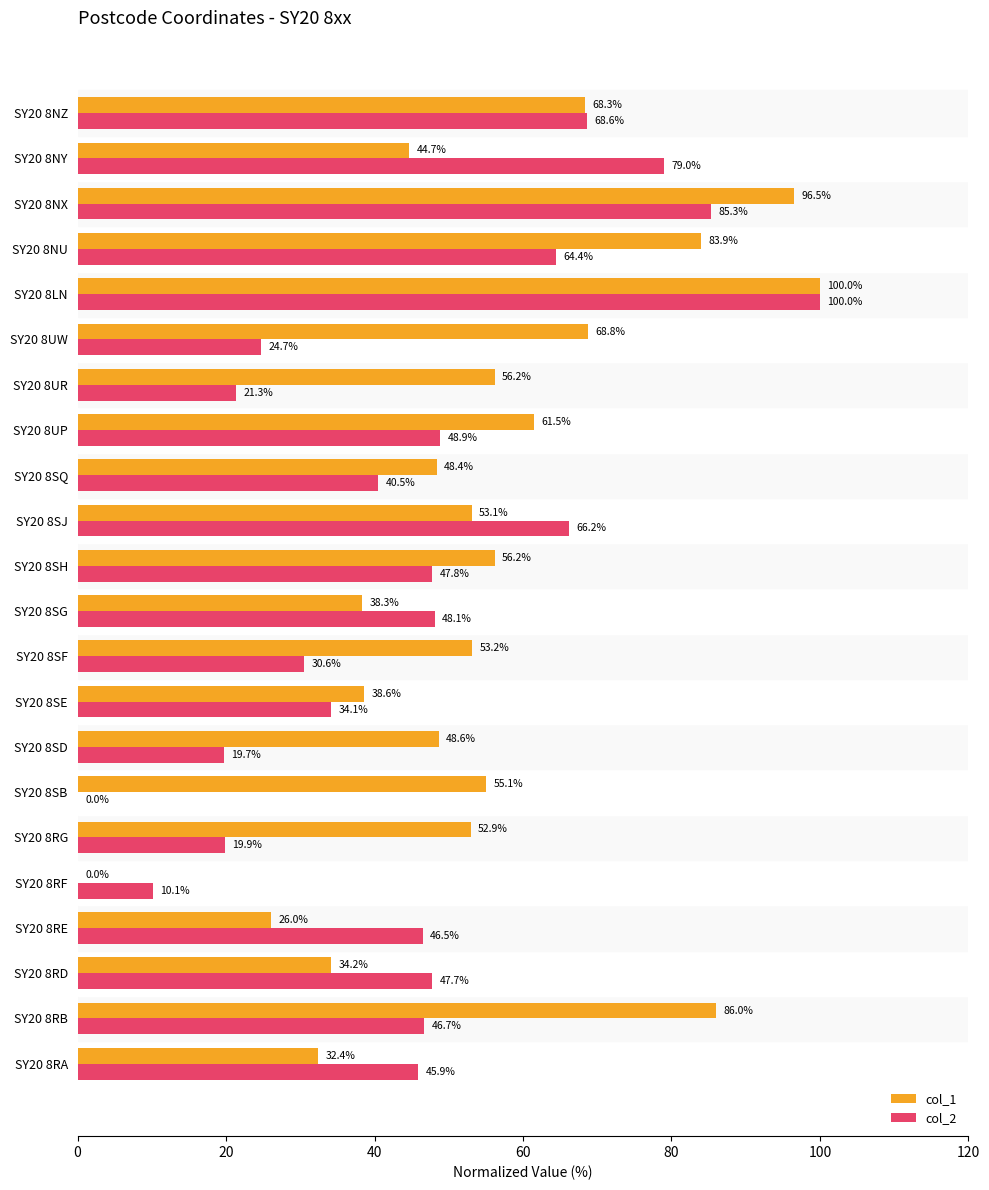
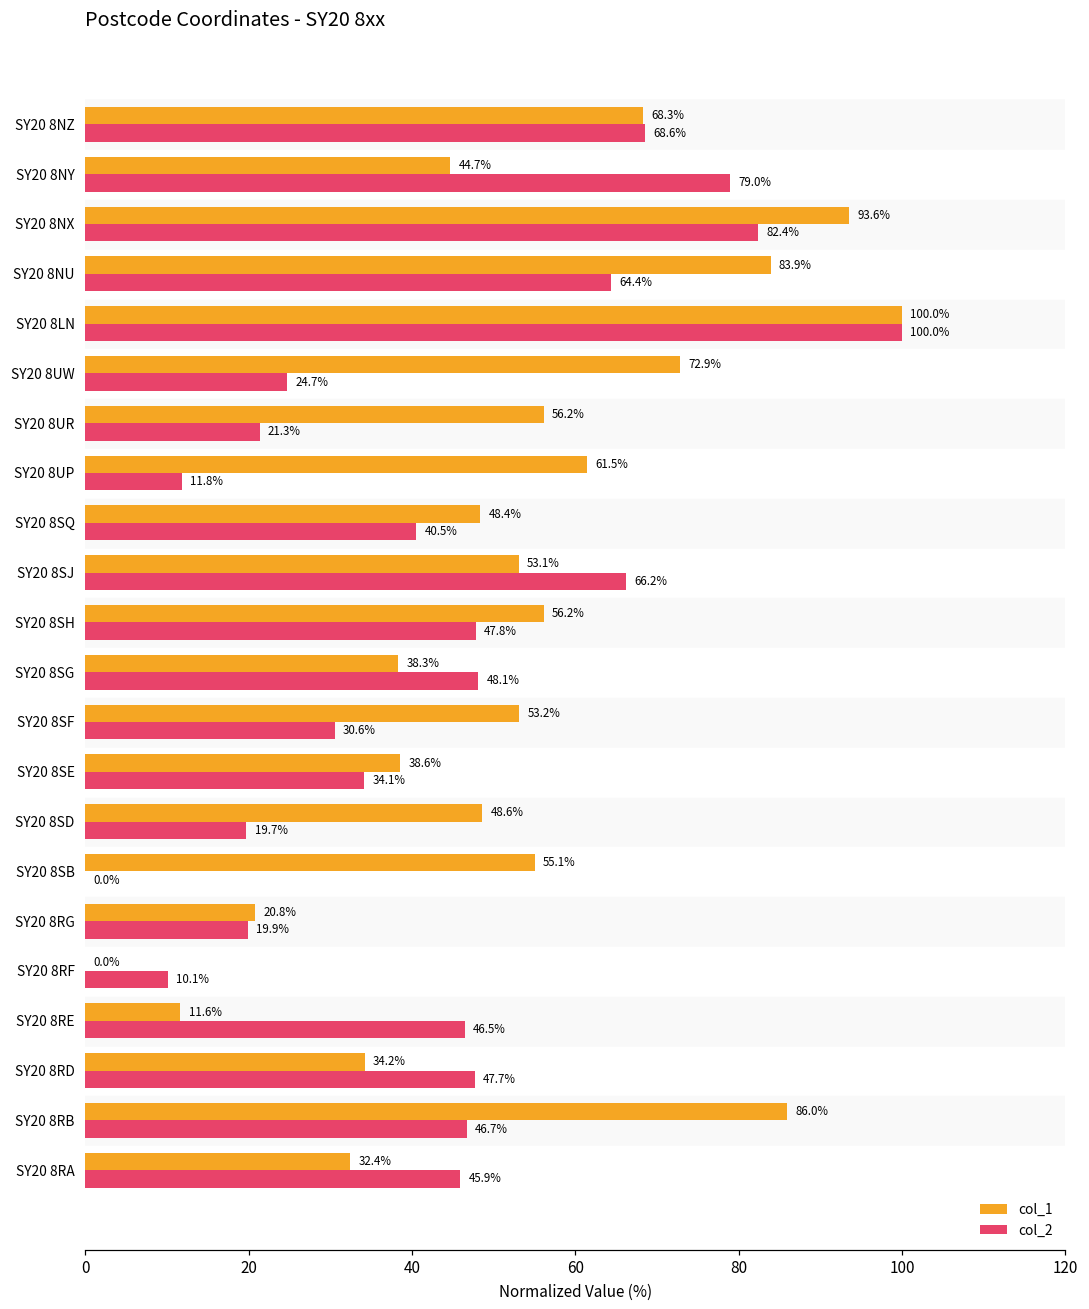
col_1, SY20 8NX: 96.5% -> 93.6%
col_2, SY20 8NX: 85.3% -> 82.4%
col_1, SY20 8UW: 68.8% -> 72.9%
col_2, SY20 8UP: 48.9% -> 11.8%
col_1, SY20 8RG: 52.9% -> 20.8%
col_1, SY20 8RE: 26.0% -> 11.6%
